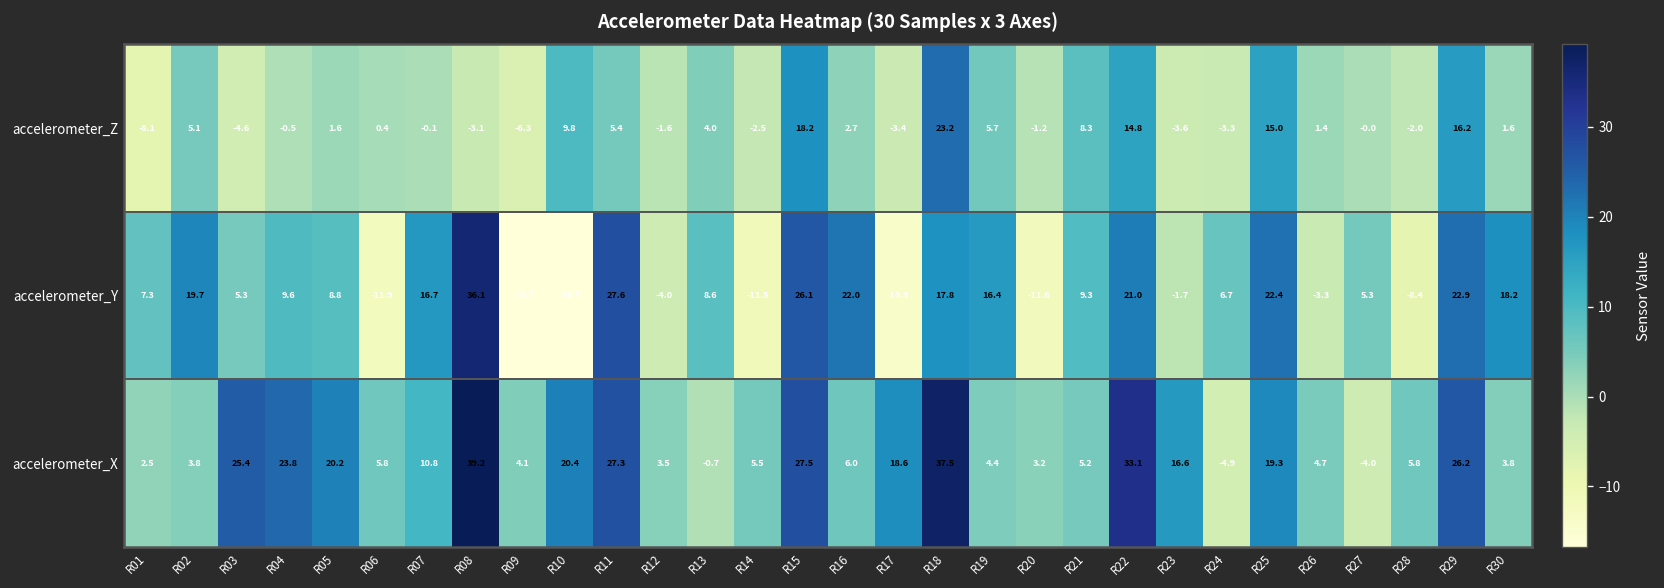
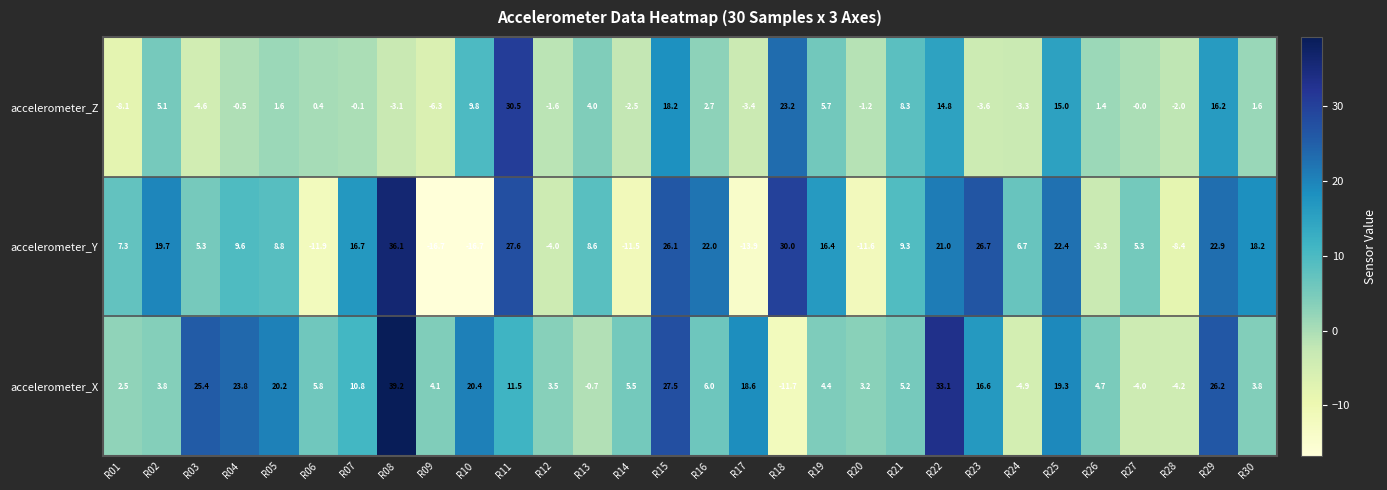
accelerometer_Z, R11: 5.4 -> 30.5
accelerometer_Y, R18: 17.8 -> 30.0
accelerometer_Y, R23: -1.7 -> 26.7
accelerometer_X, R11: 27.3 -> 11.5
accelerometer_X, R18: 37.5 -> -11.7
accelerometer_X, R28: 5.8 -> -4.2
